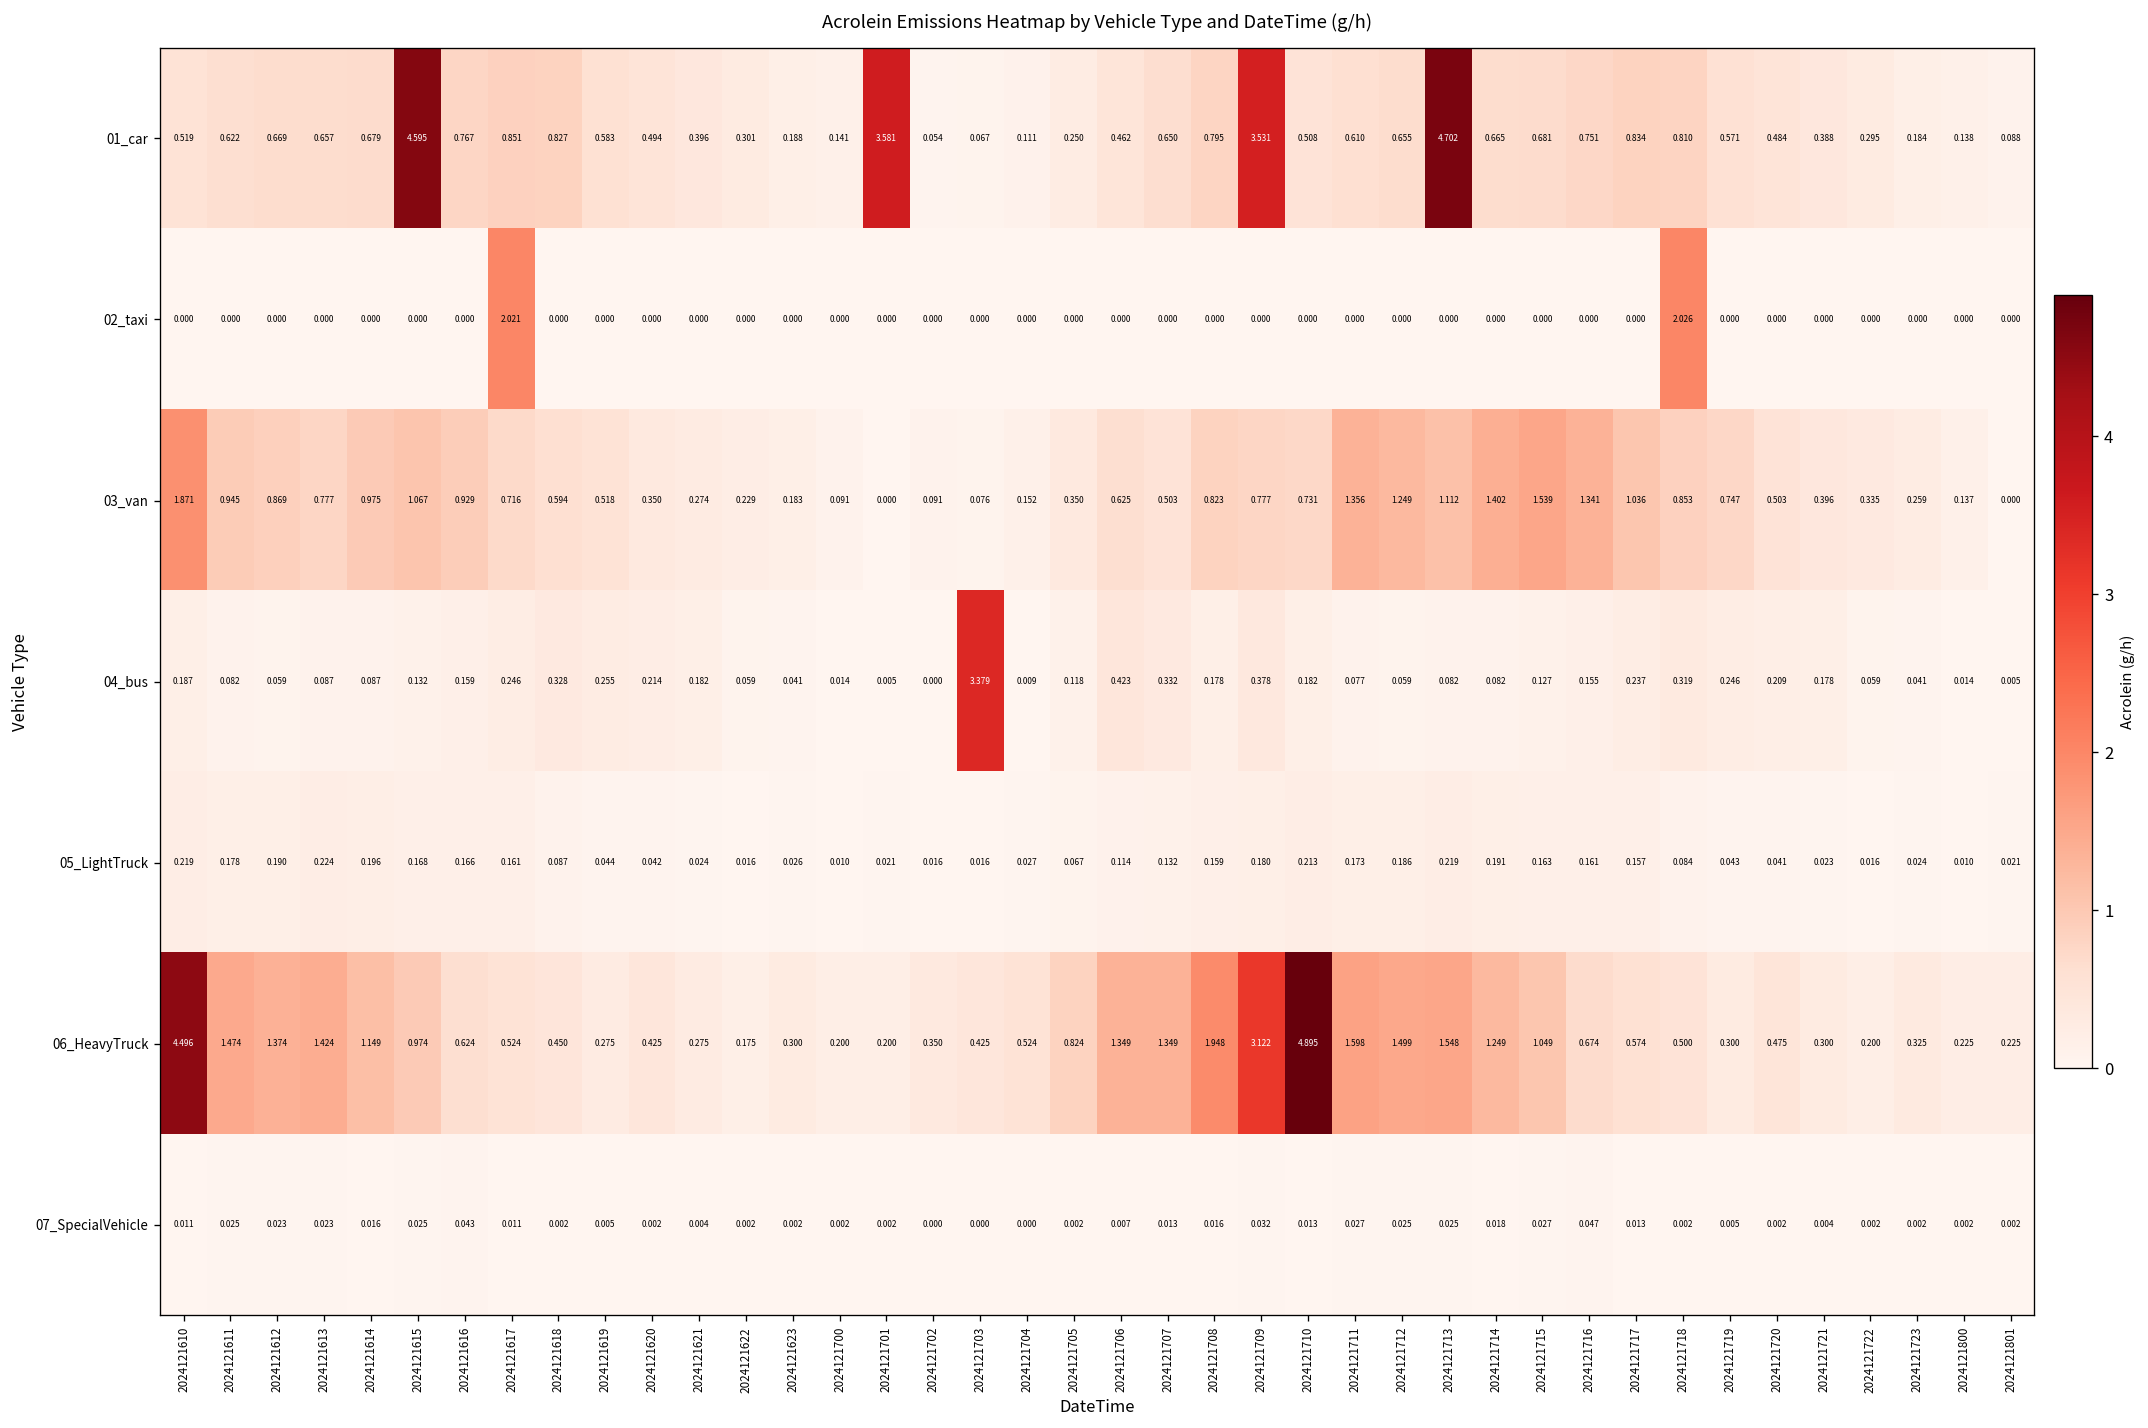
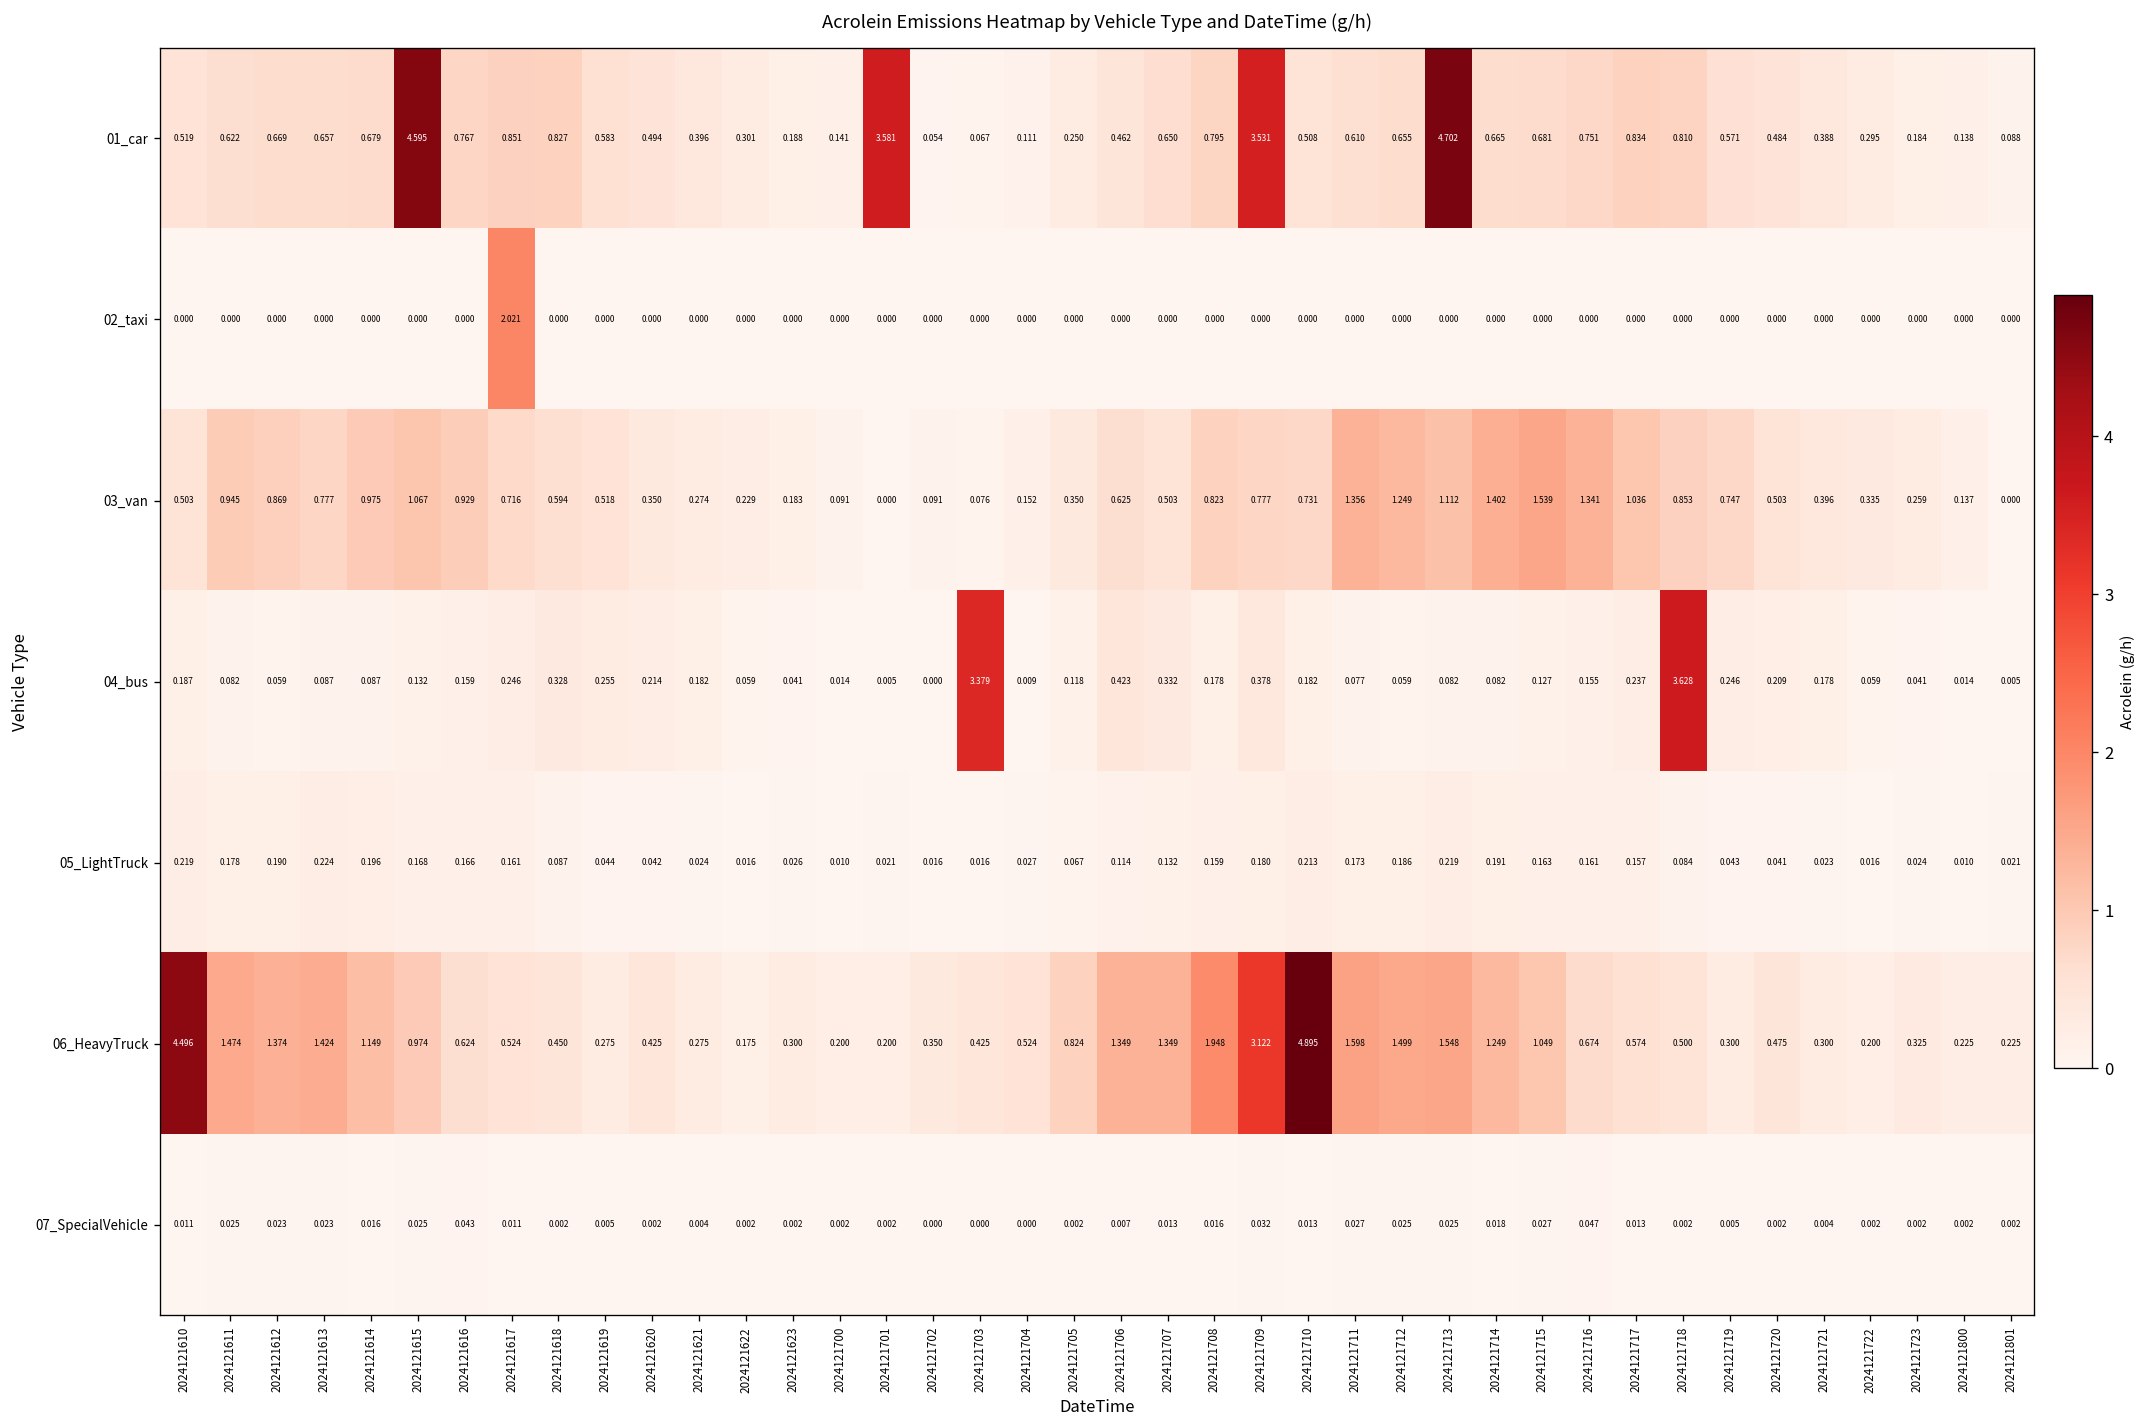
02_taxi, 2024121718: 2.026 -> 0.000
03_van, 2024121610: 1.871 -> 0.503
04_bus, 2024121718: 0.319 -> 3.628
